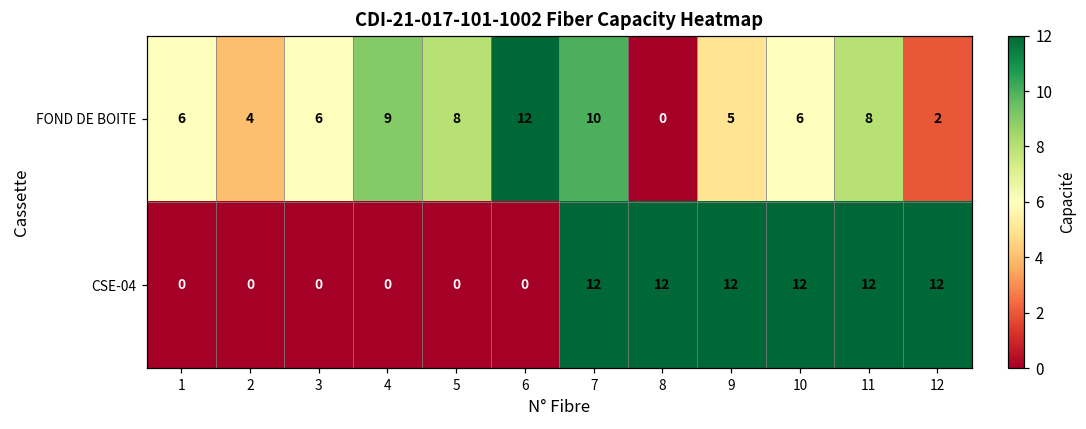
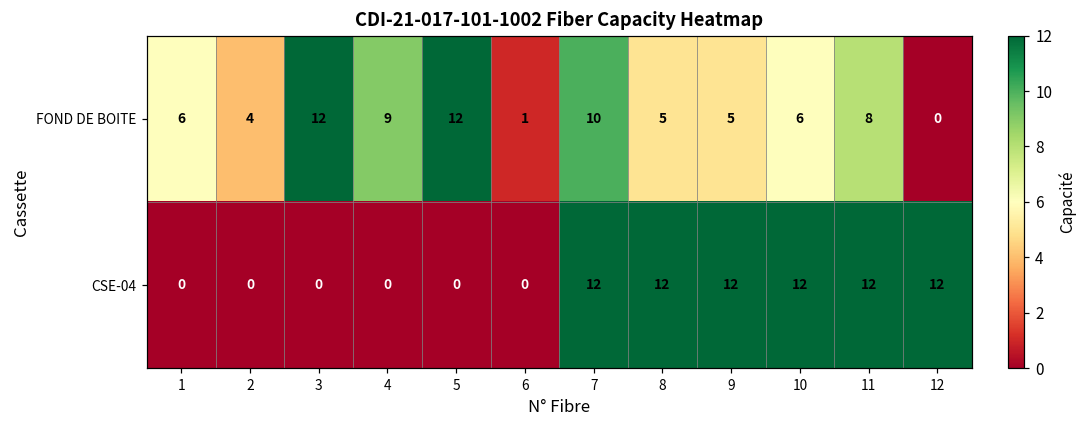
FOND DE BOITE, 3: 6 -> 12
FOND DE BOITE, 5: 8 -> 12
FOND DE BOITE, 6: 12 -> 1
FOND DE BOITE, 8: 0 -> 5
FOND DE BOITE, 12: 2 -> 0
